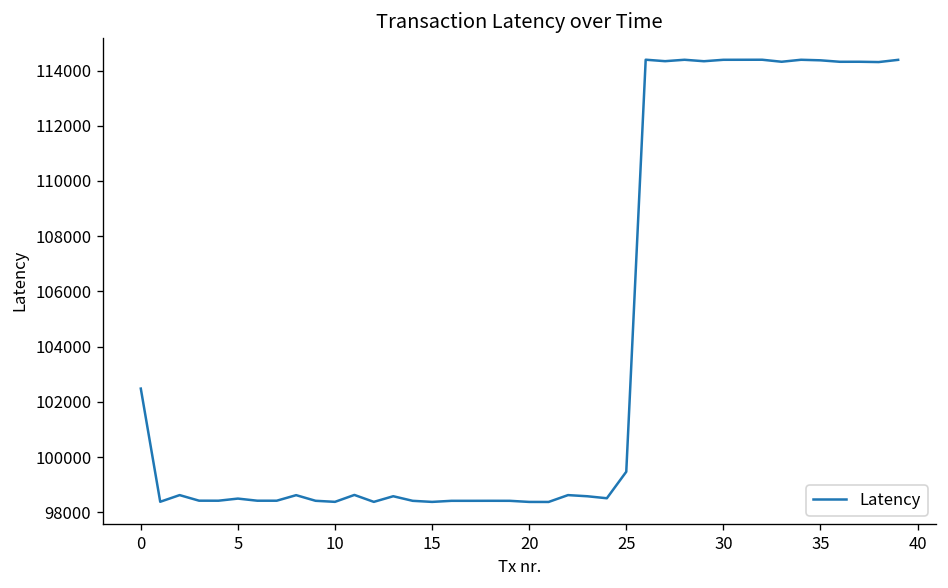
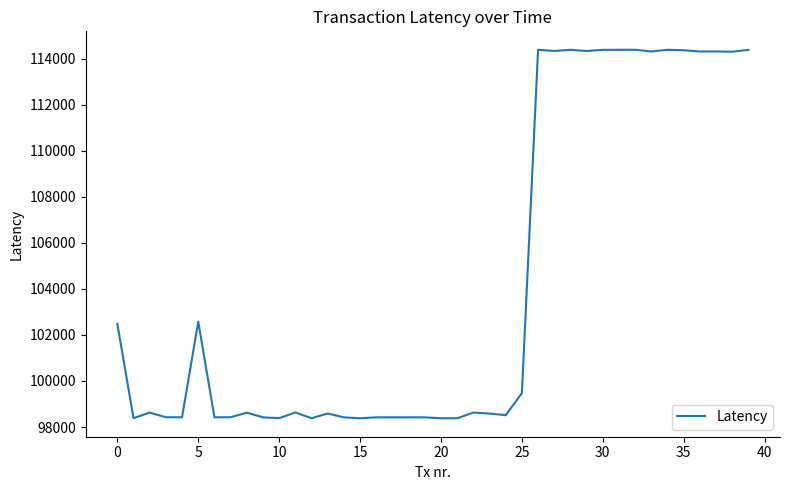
5: 98500 -> 102600
